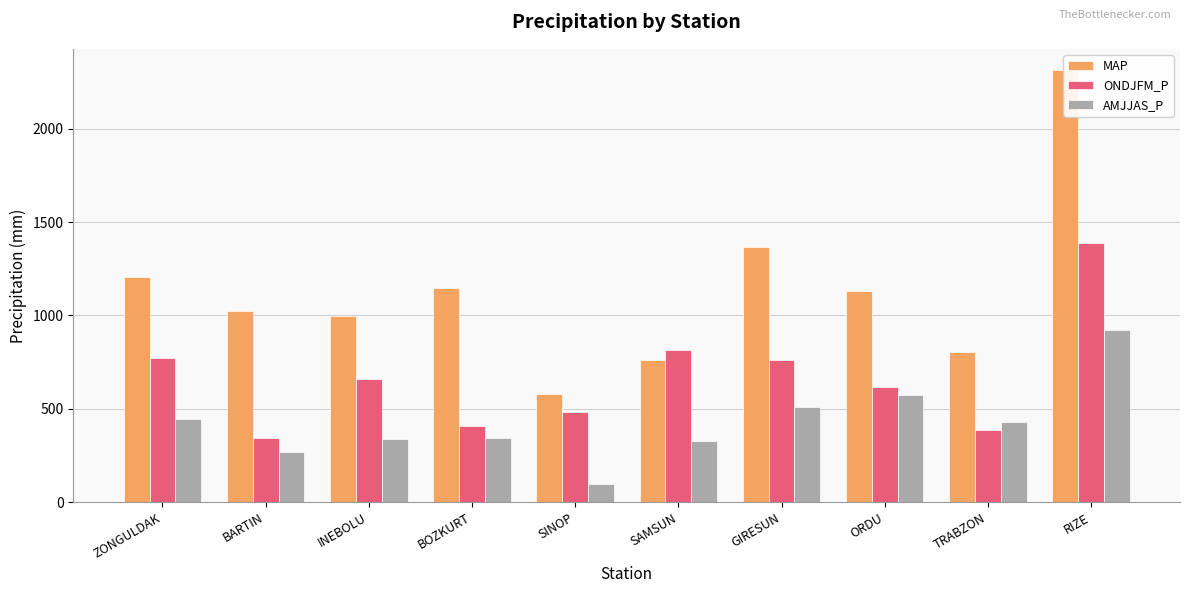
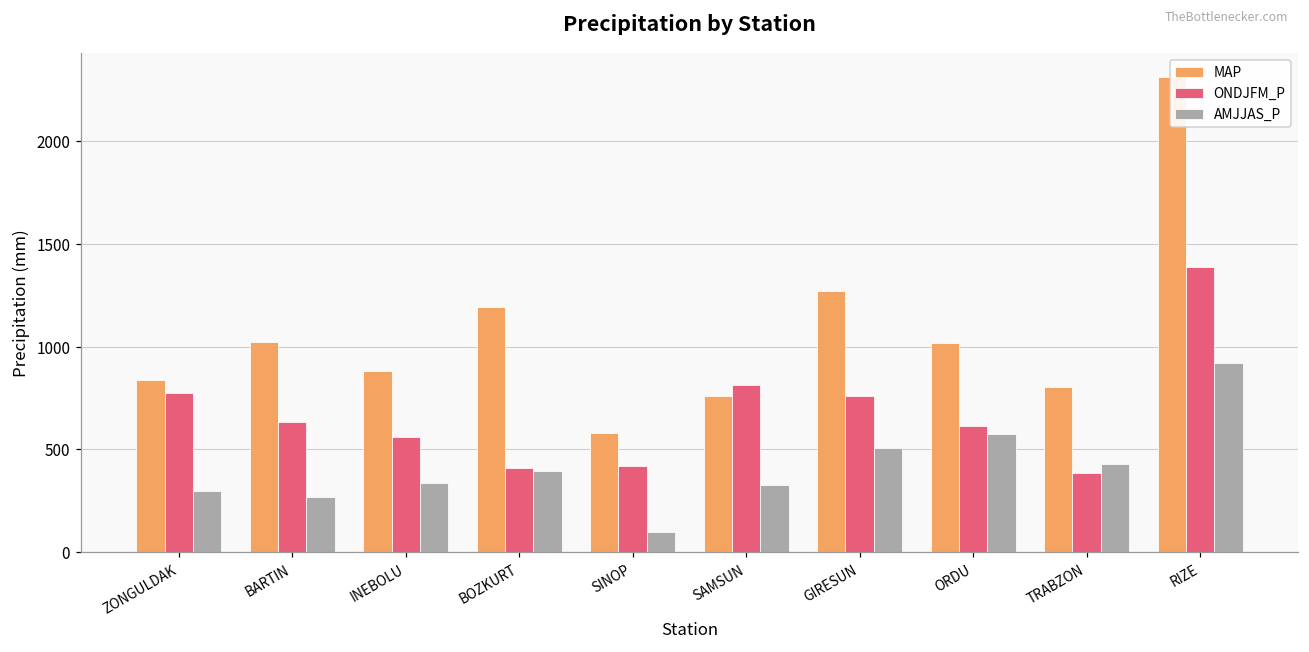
MAP, ZONGULDAK: 1210 -> 840
AMJJAS_P, ZONGULDAK: 450 -> 300
ONDJFM_P, BARTIN: 340 -> 640
MAP, INEBOLU: 1000 -> 880
ONDJFM_P, INEBOLU: 660 -> 560
MAP, BOZKURT: 1140 -> 1190
AMJJAS_P, BOZKURT: 340 -> 390
ONDJFM_P, SINOP: 480 -> 420
MAP, GIRESUN: 1370 -> 1270
MAP, ORDU: 1130 -> 1020
